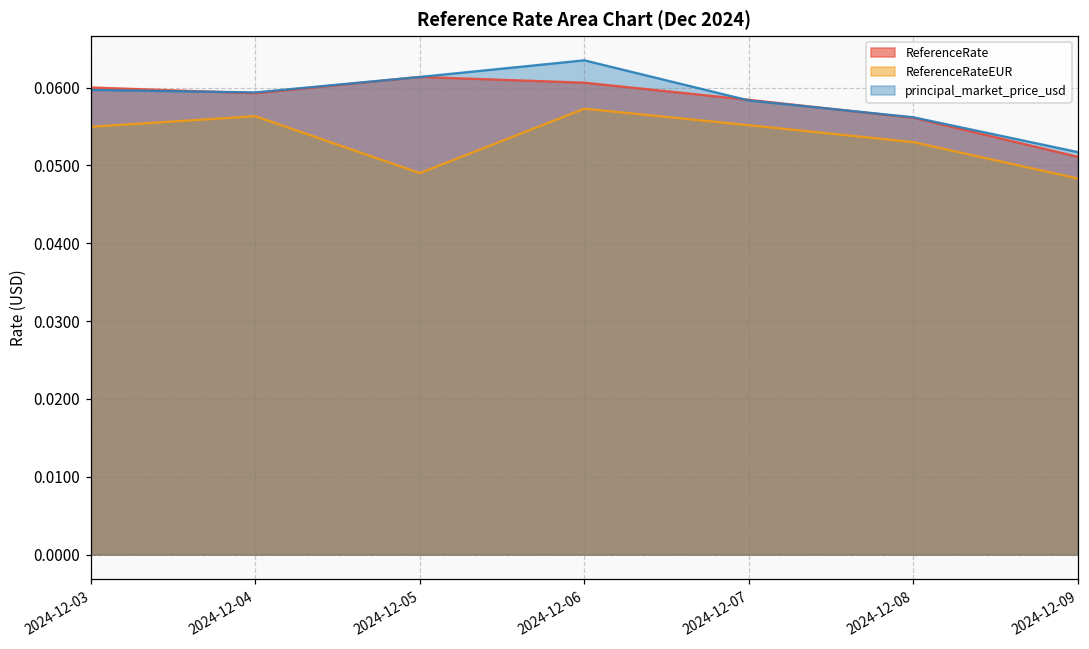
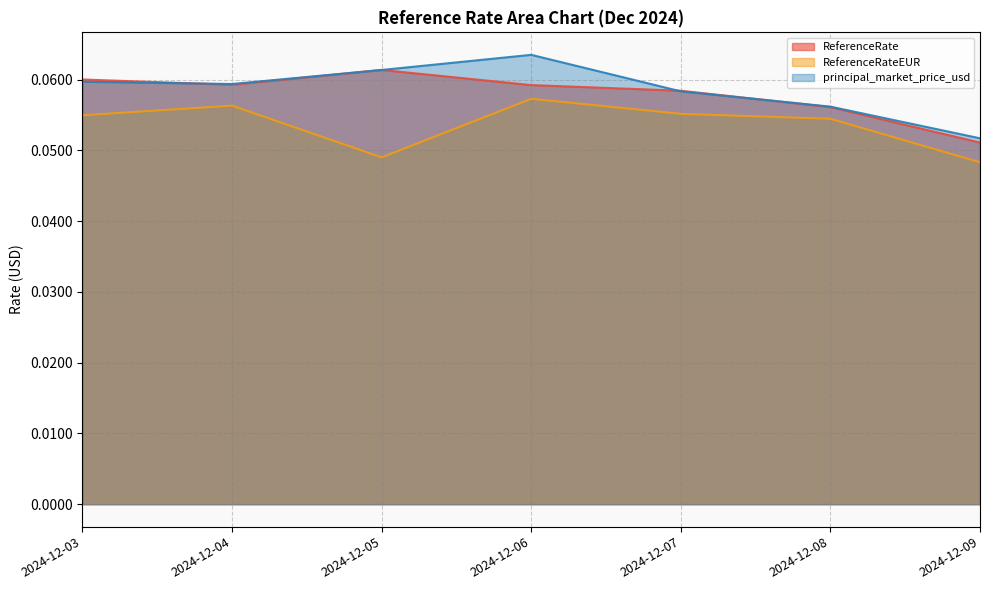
ReferenceRate, 2024-12-06: 0.061 -> 0.059
ReferenceRateEUR, 2024-12-08: 0.053 -> 0.054
